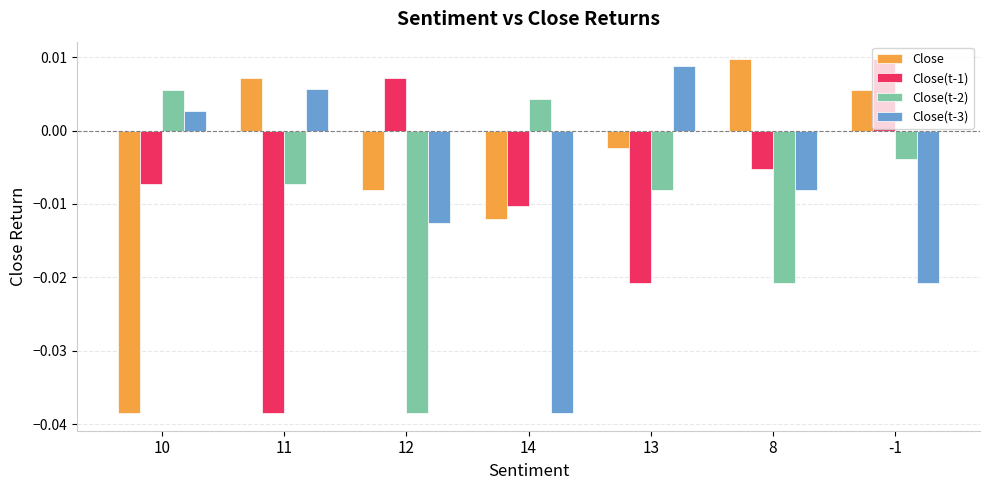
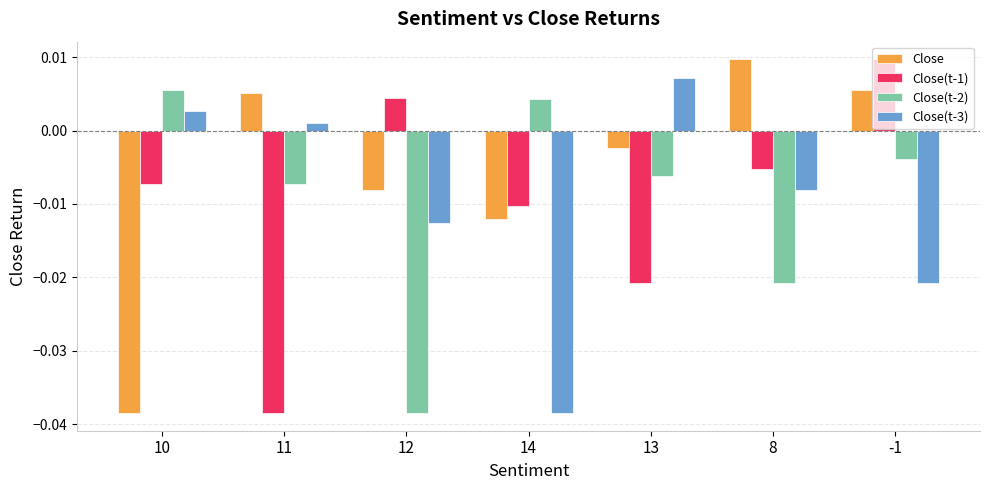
Close, 11: 0.007 -> 0.005
Close(t-3), 11: 0.006 -> 0.001
Close(t-1), 12: 0.007 -> 0.004
Close(t-2), 13: -0.008 -> -0.006
Close(t-3), 13: 0.009 -> 0.007
